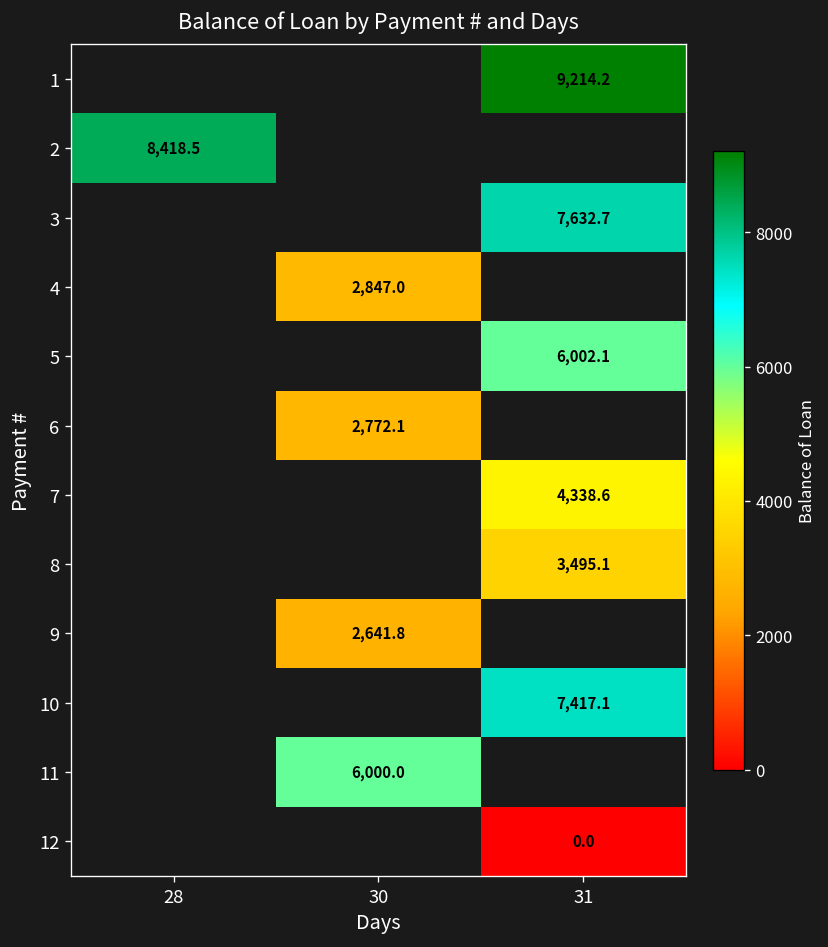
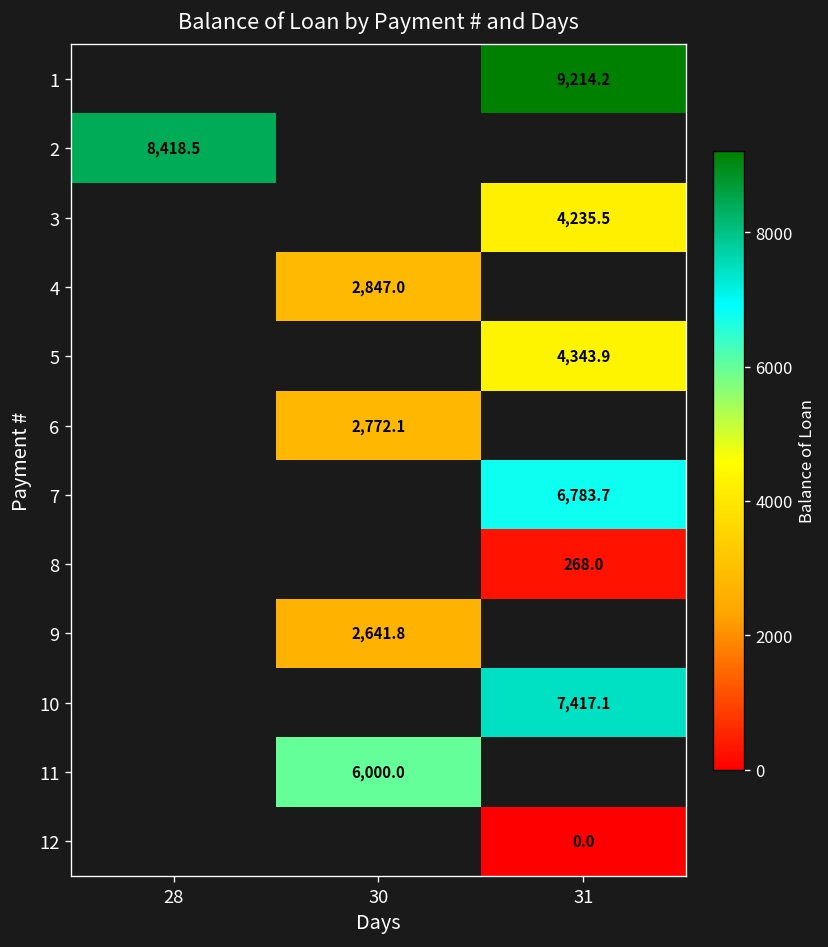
3, 31: 7,632.7 -> 4,235.5
5, 31: 6,002.1 -> 4,343.9
7, 31: 4,338.6 -> 6,783.7
8, 31: 3,495.1 -> 268.0
